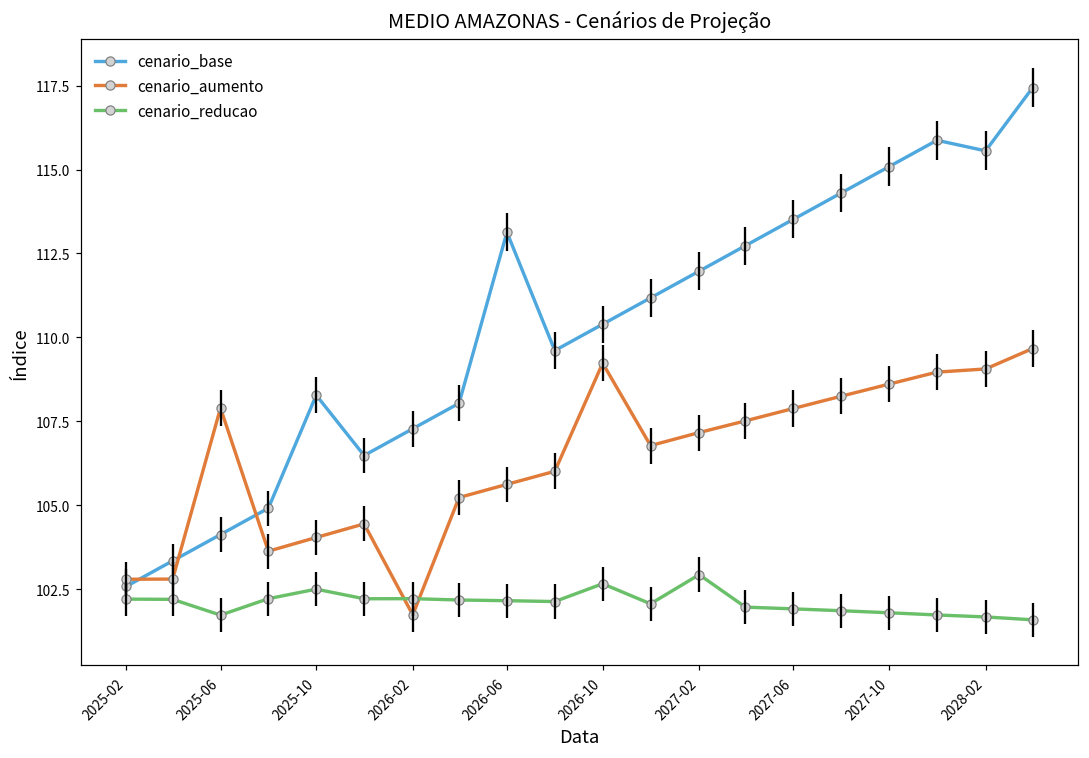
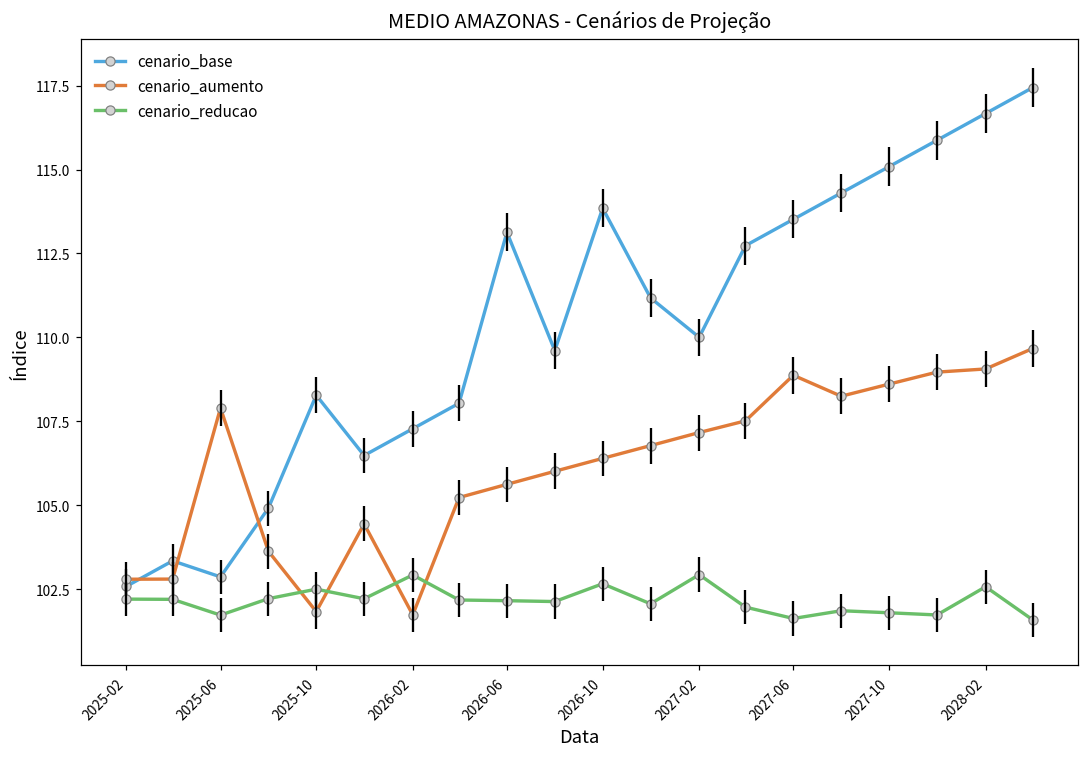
cenario_base, 2025-06: 104.1 -> 102.9
cenario_aumento, 2025-10: 104.0 -> 101.8
cenario_reducao, 2026-02: 102.2 -> 102.9
cenario_base, 2026-10: 110.4 -> 113.8
cenario_aumento, 2026-10: 109.2 -> 106.4
cenario_base, 2027-02: 112.0 -> 110.0
cenario_aumento, 2027-06: 107.9 -> 108.9
cenario_reducao, 2027-06: 101.9 -> 101.6
cenario_base, 2028-02: 115.6 -> 116.7
cenario_reducao, 2028-02: 101.7 -> 102.6
